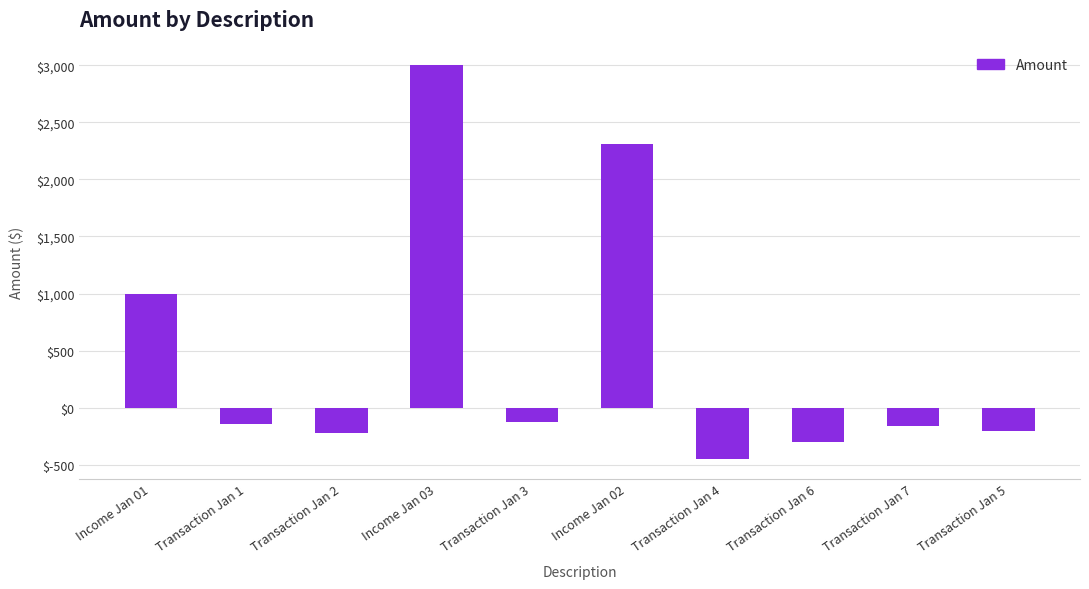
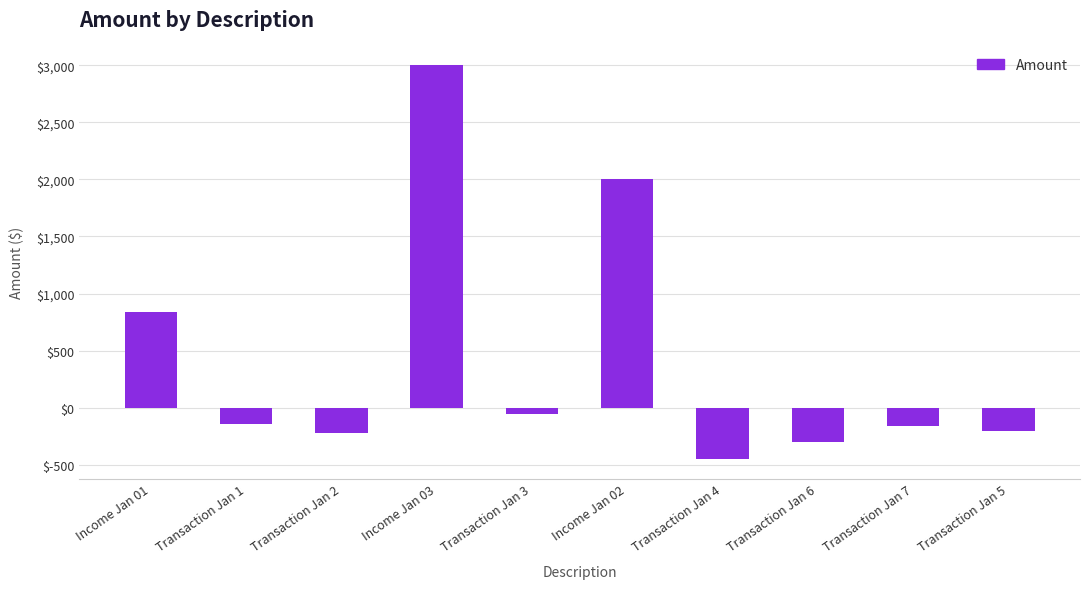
Income Jan 01: $1,000 -> $840
Transaction Jan 3: $-130 -> $-60
Income Jan 02: $2,310 -> $2,000
